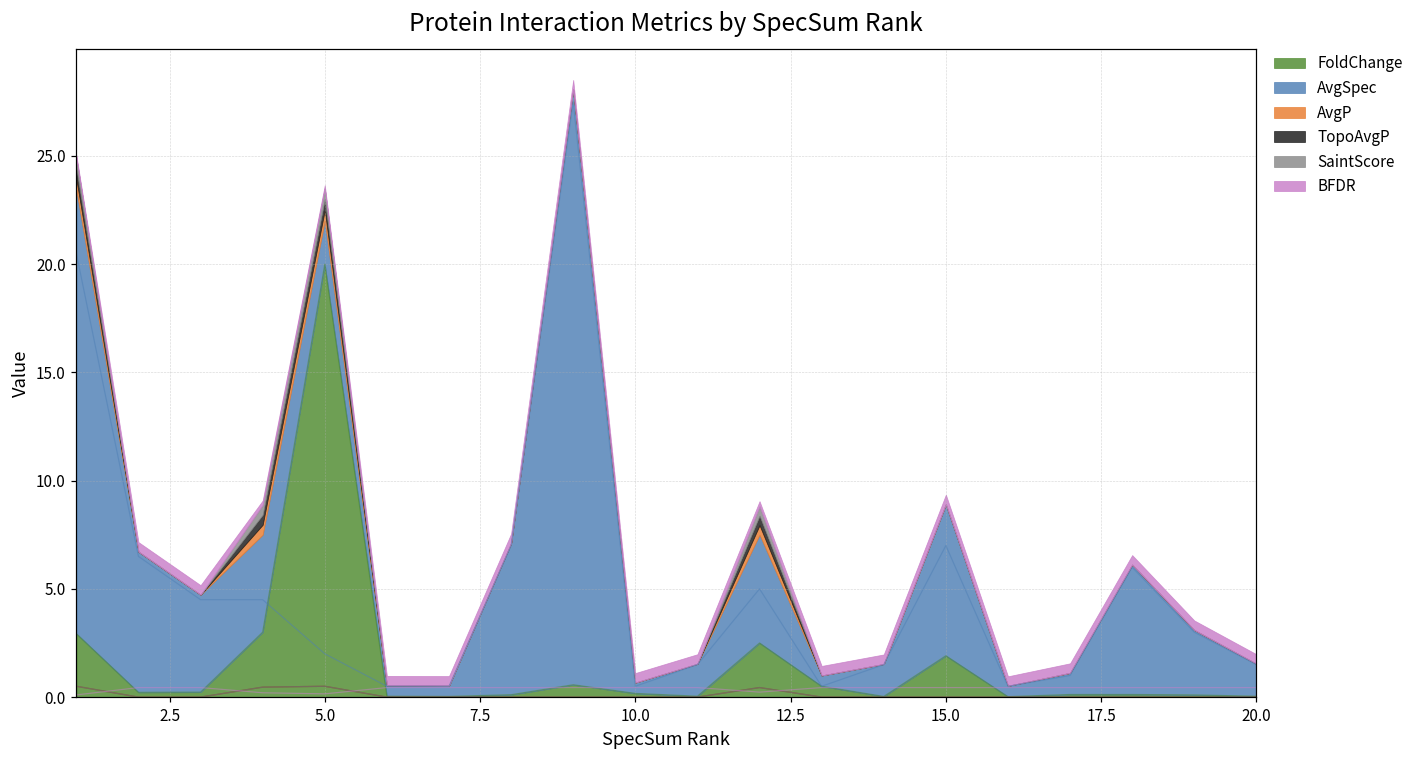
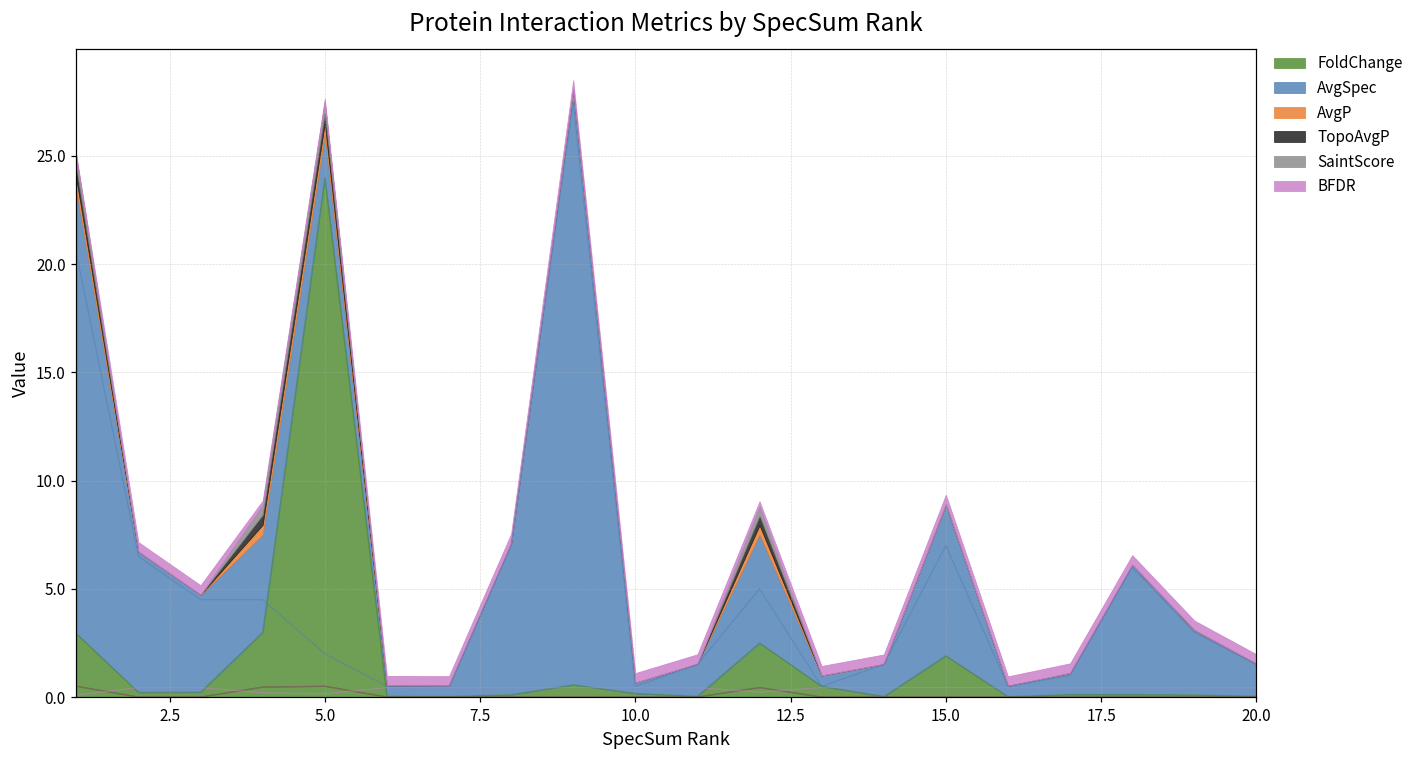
FoldChange, 5.0: 20 -> 24
